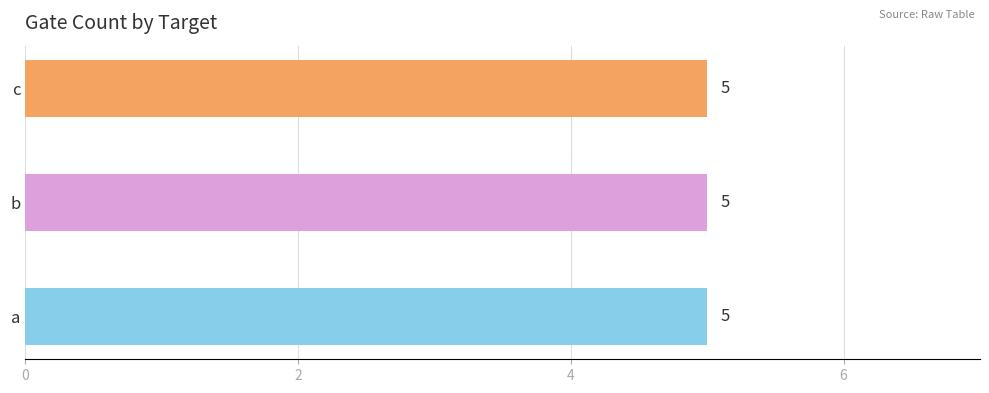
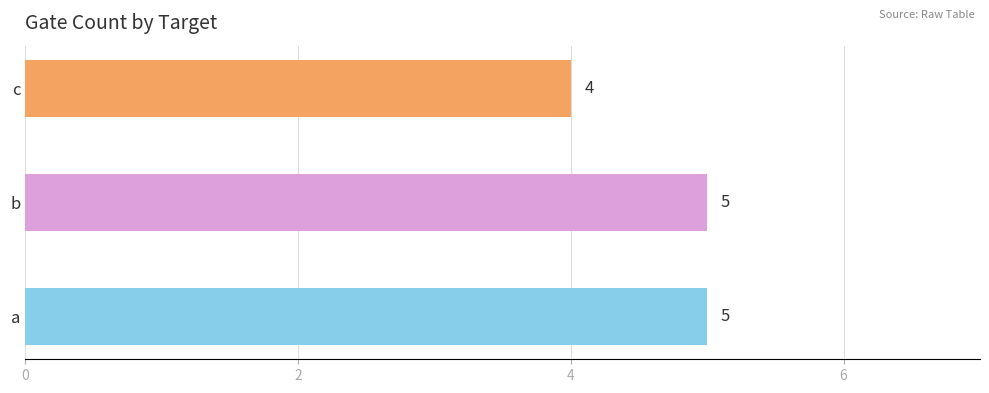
c: 5 -> 4
